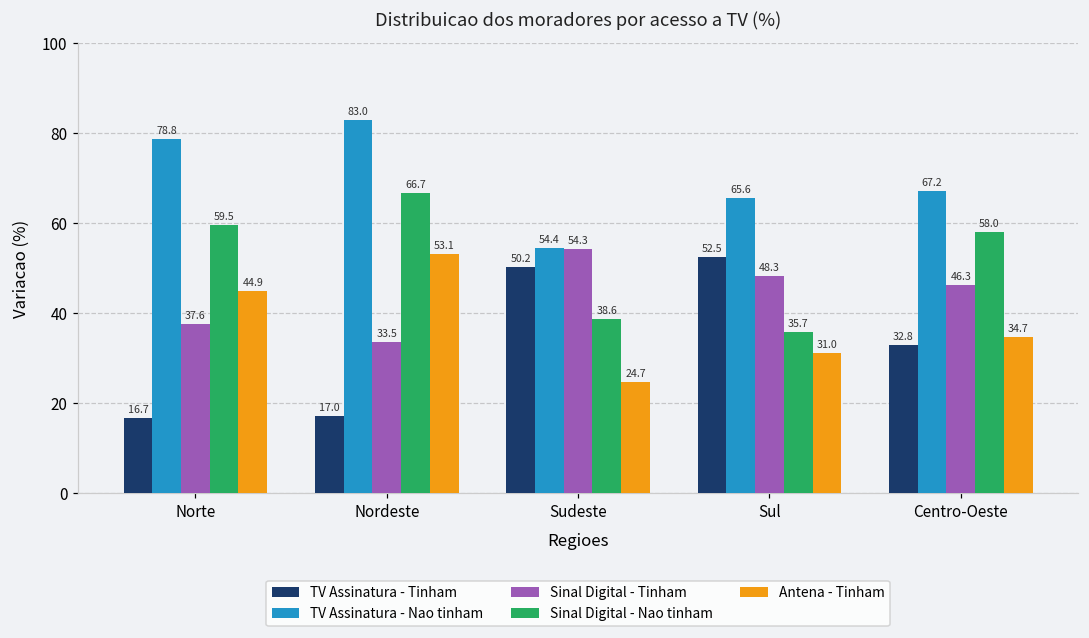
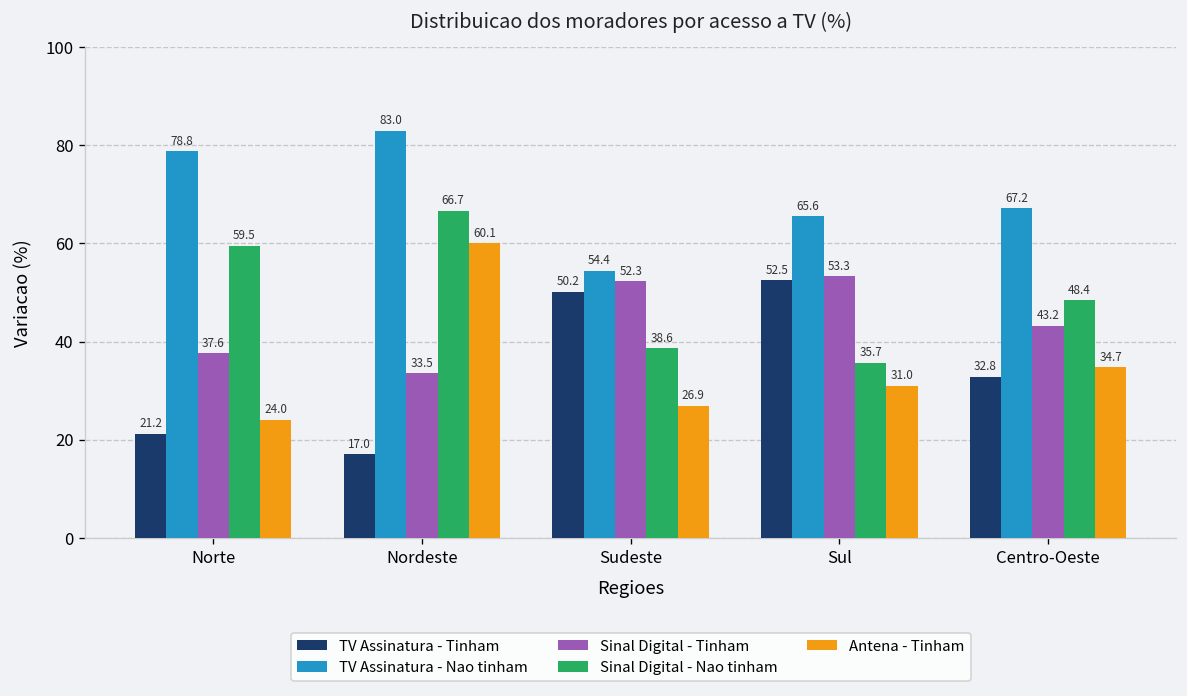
TV Assinatura - Tinham, Norte: 16.7 -> 21.2
Antena - Tinham, Norte: 44.9 -> 24.0
Antena - Tinham, Nordeste: 53.1 -> 60.1
Sinal Digital - Tinham, Sudeste: 54.3 -> 52.3
Antena - Tinham, Sudeste: 24.7 -> 26.9
Sinal Digital - Tinham, Sul: 48.3 -> 53.3
Sinal Digital - Tinham, Centro-Oeste: 46.3 -> 43.2
Sinal Digital - Nao tinham, Centro-Oeste: 58.0 -> 48.4
